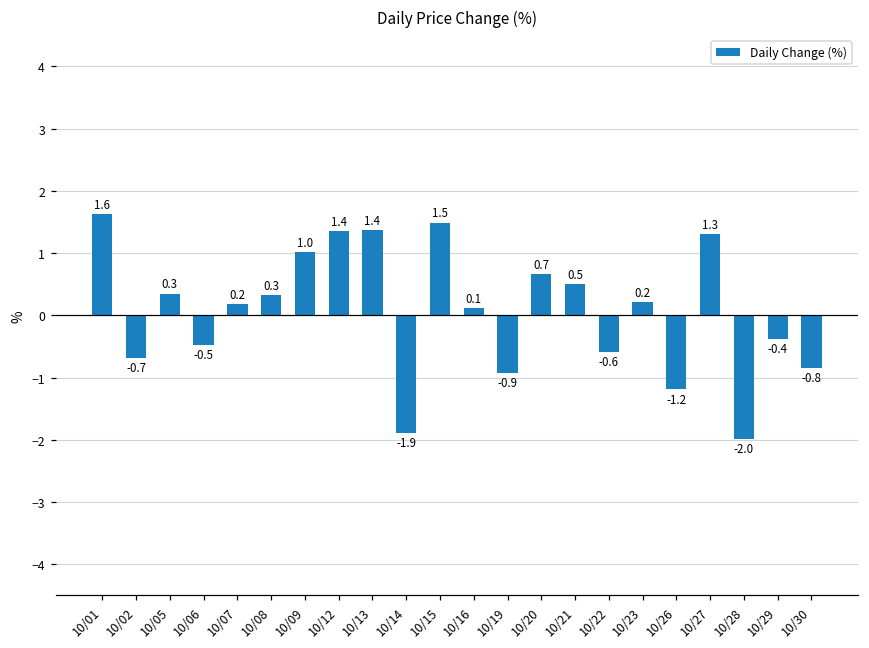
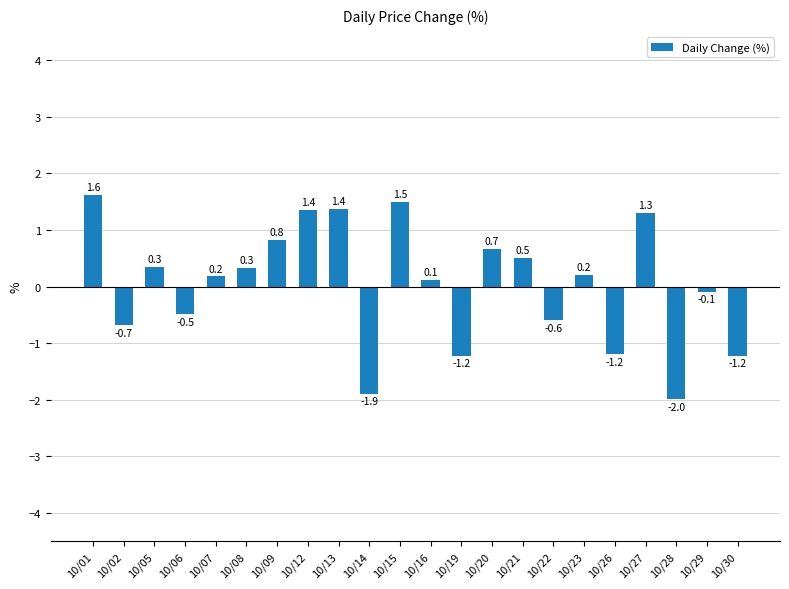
10/09: 1.0 -> 0.8
10/19: -0.9 -> -1.2
10/29: -0.4 -> -0.1
10/30: -0.8 -> -1.2
